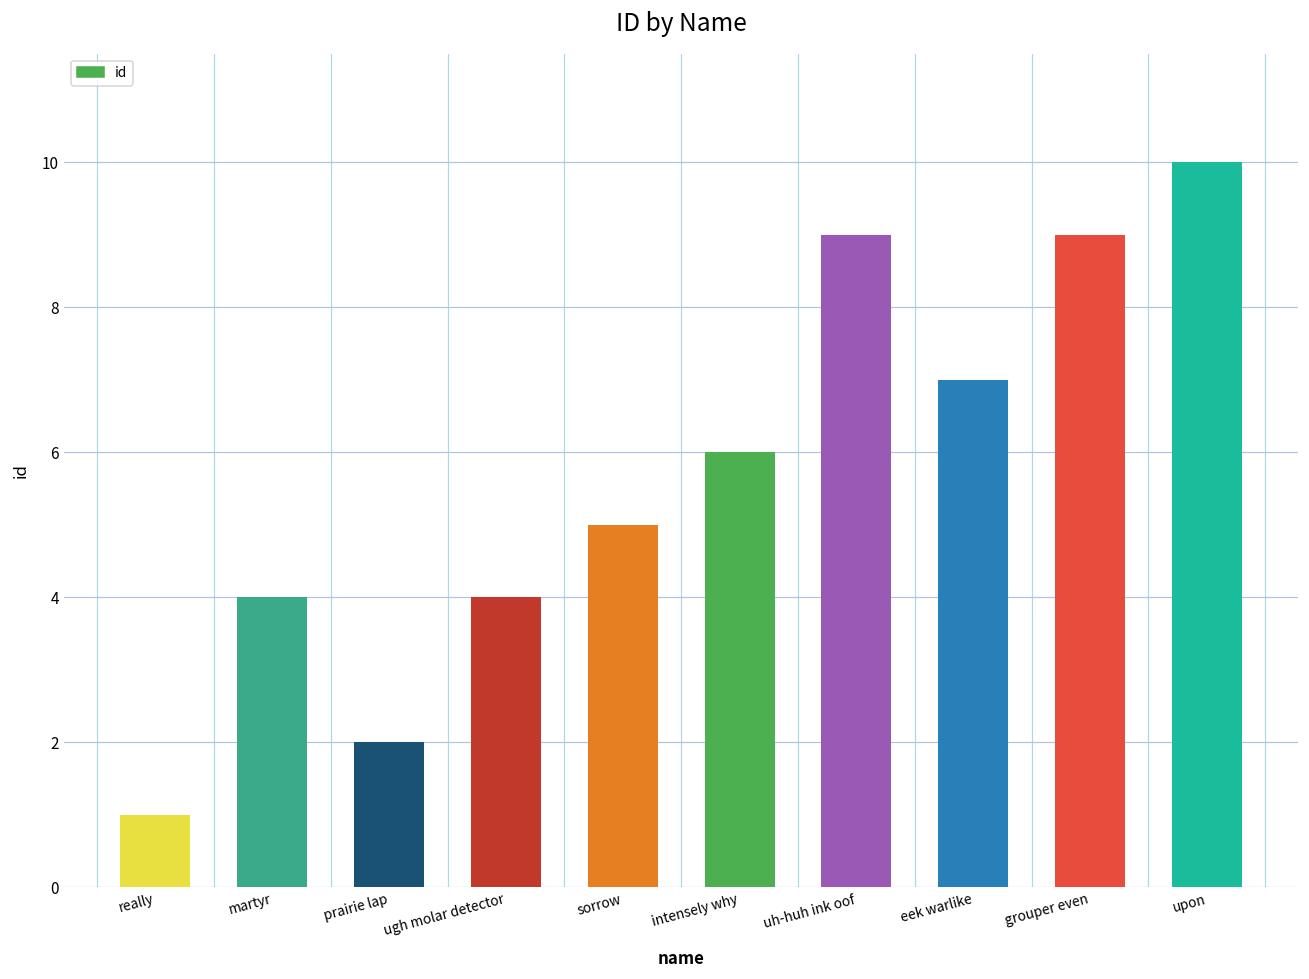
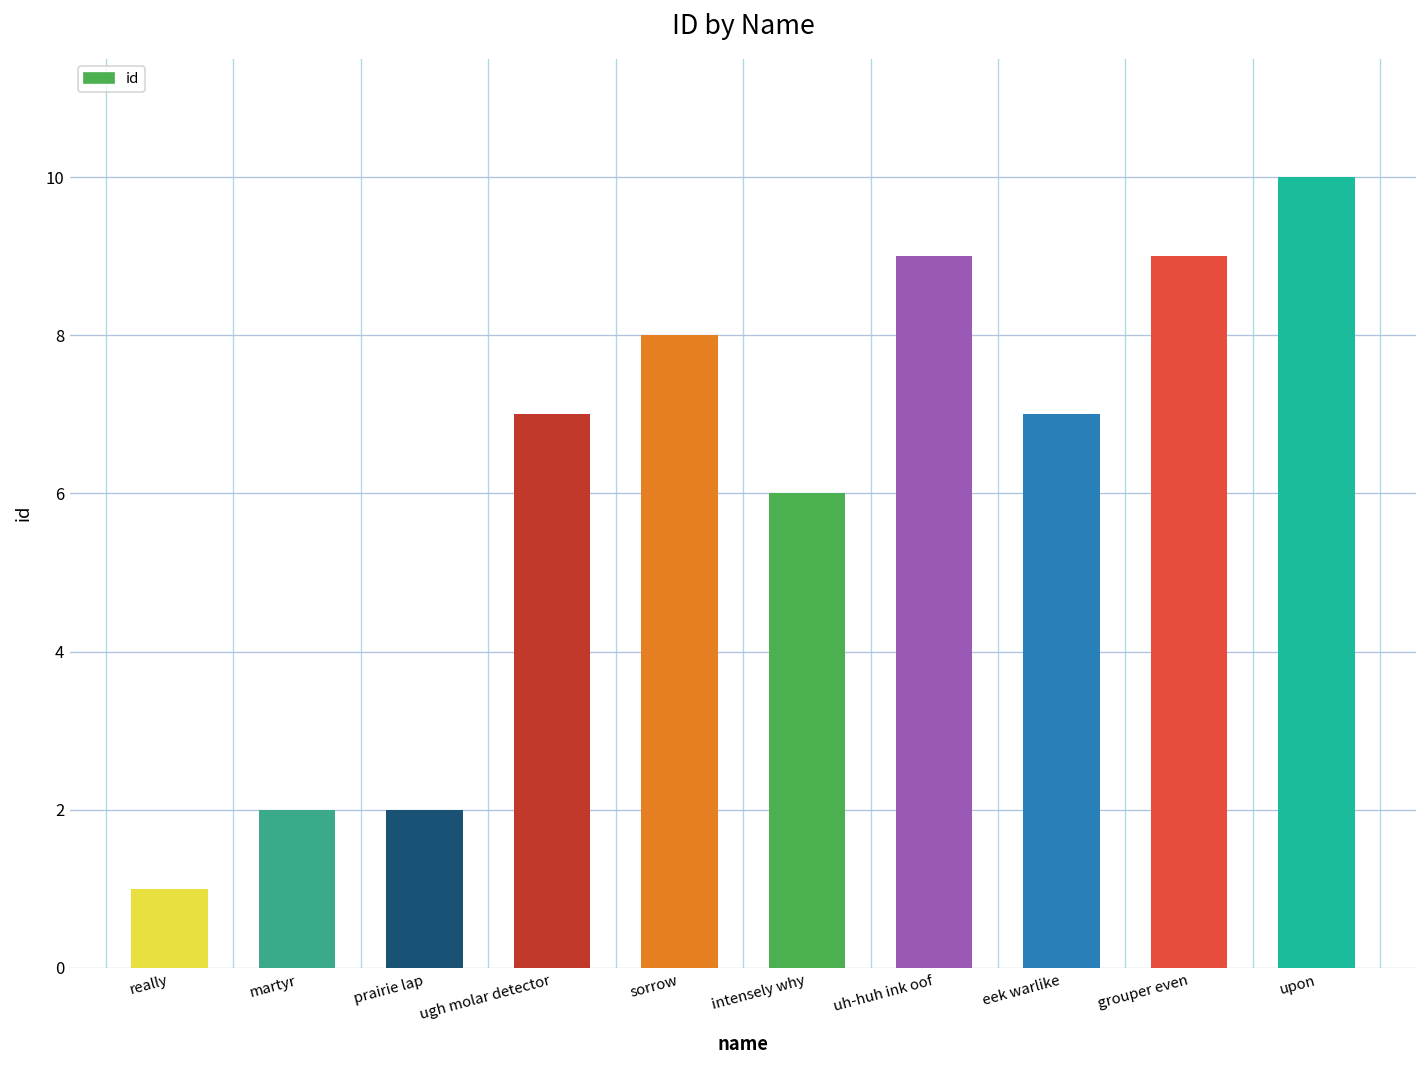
martyr: 4 -> 2
ugh molar detector: 4 -> 7
sorrow: 5 -> 8
